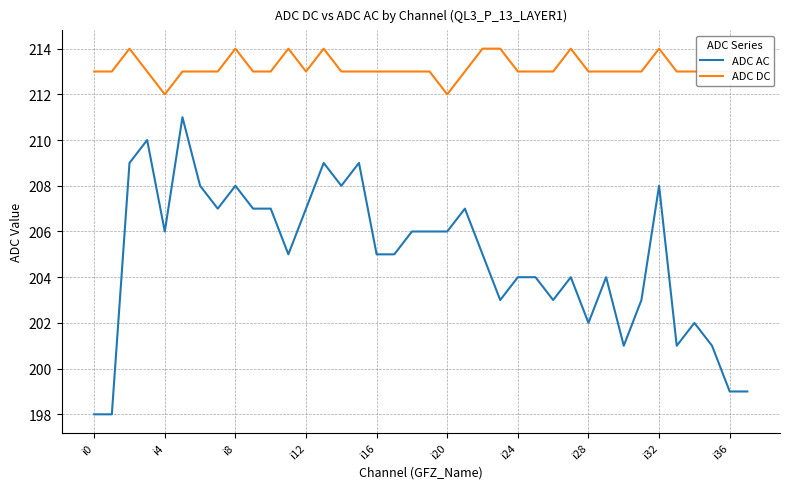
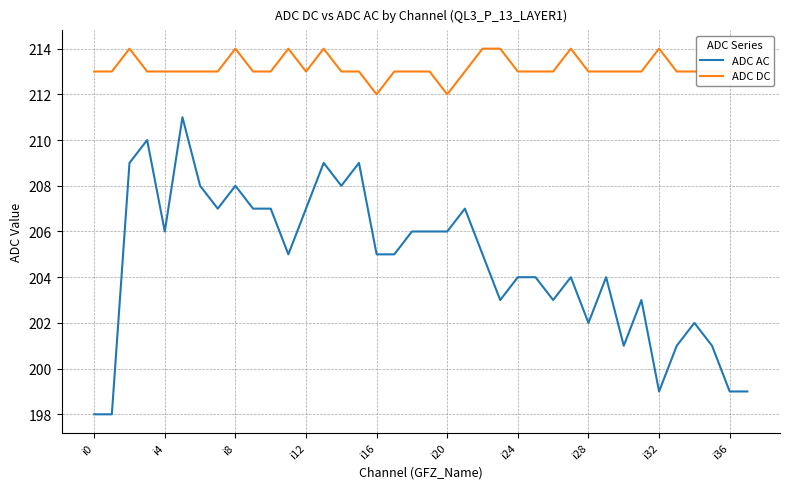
ADC DC, i4: 212 -> 213
ADC DC, i16: 213 -> 212
ADC AC, i32: 208 -> 199
